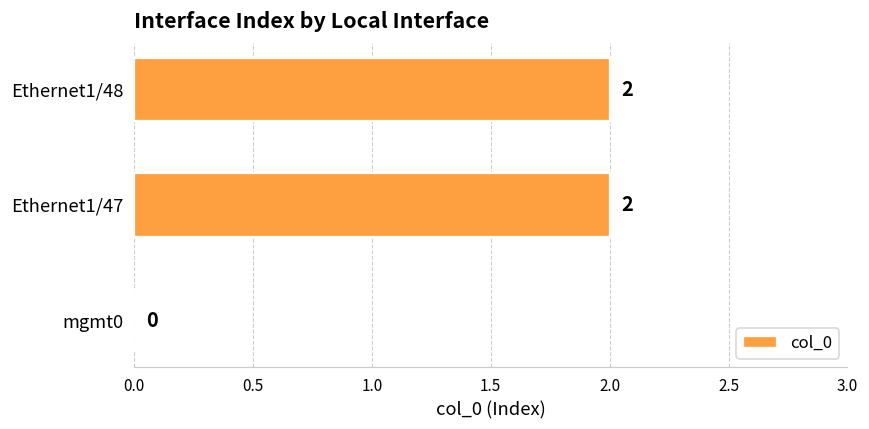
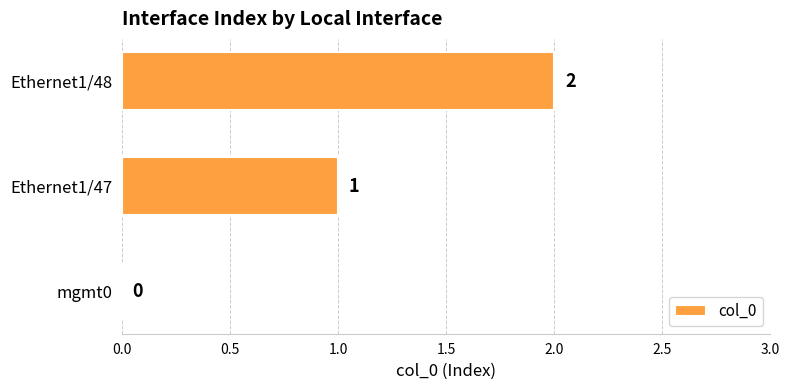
Ethernet1/47: 2 -> 1
